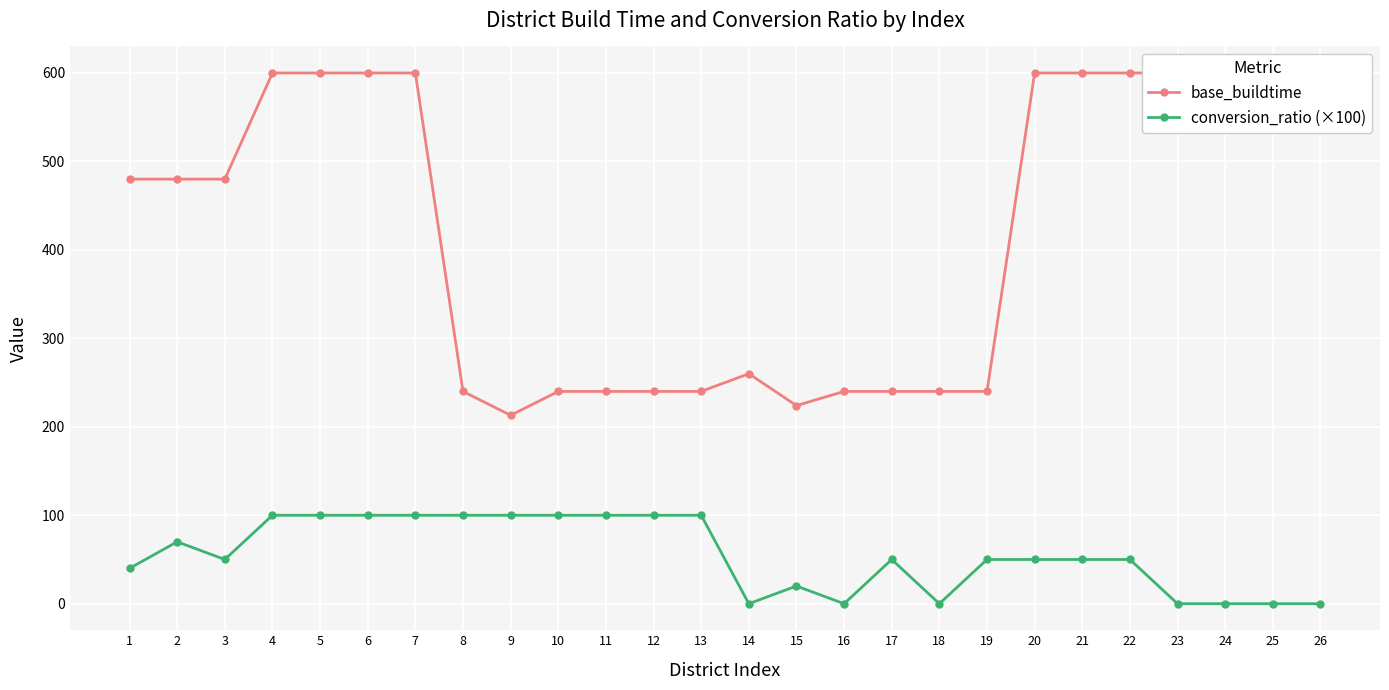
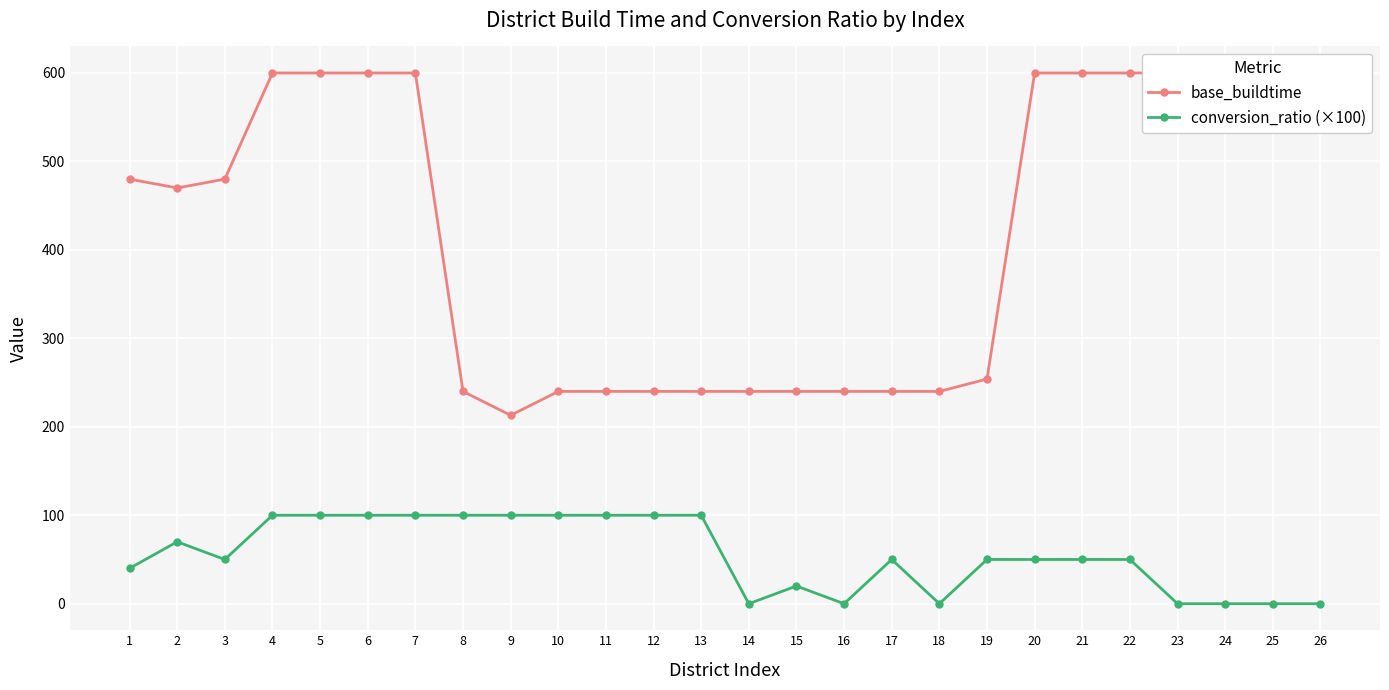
base_buildtime, 2: 480 -> 470
base_buildtime, 14: 260 -> 240
base_buildtime, 15: 220 -> 240
base_buildtime, 19: 240 -> 250
